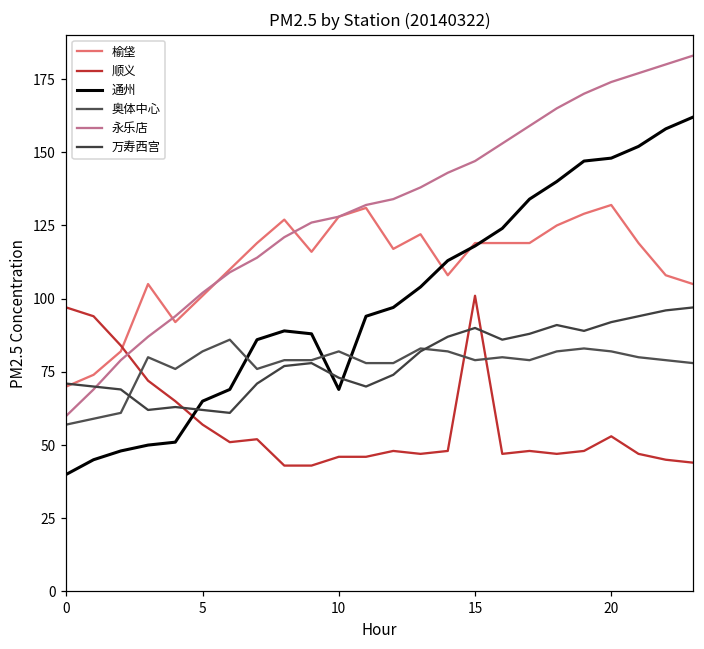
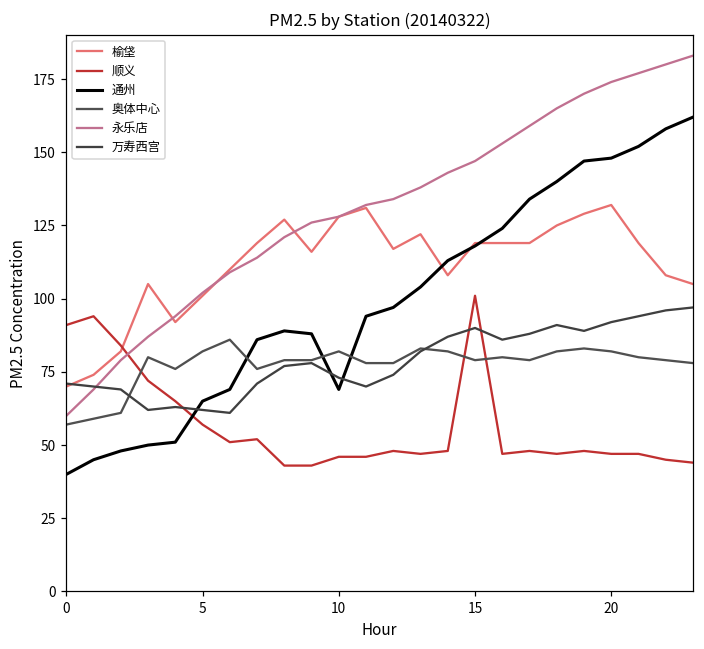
顺义, 0: 97 -> 91
顺义, 20: 53 -> 47
